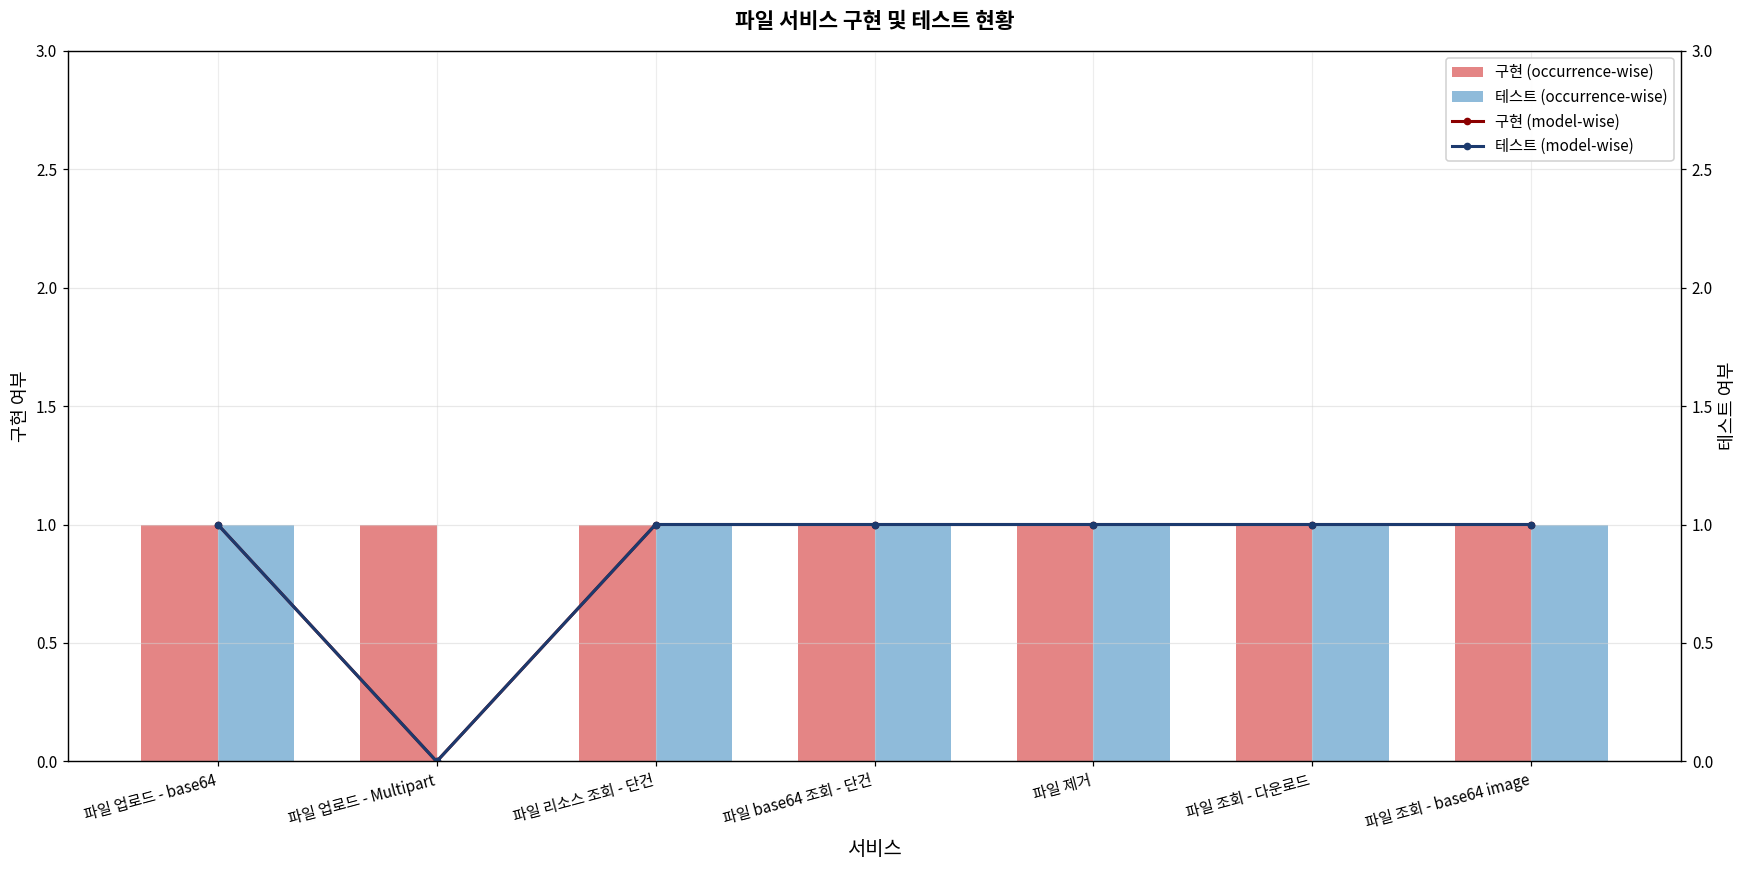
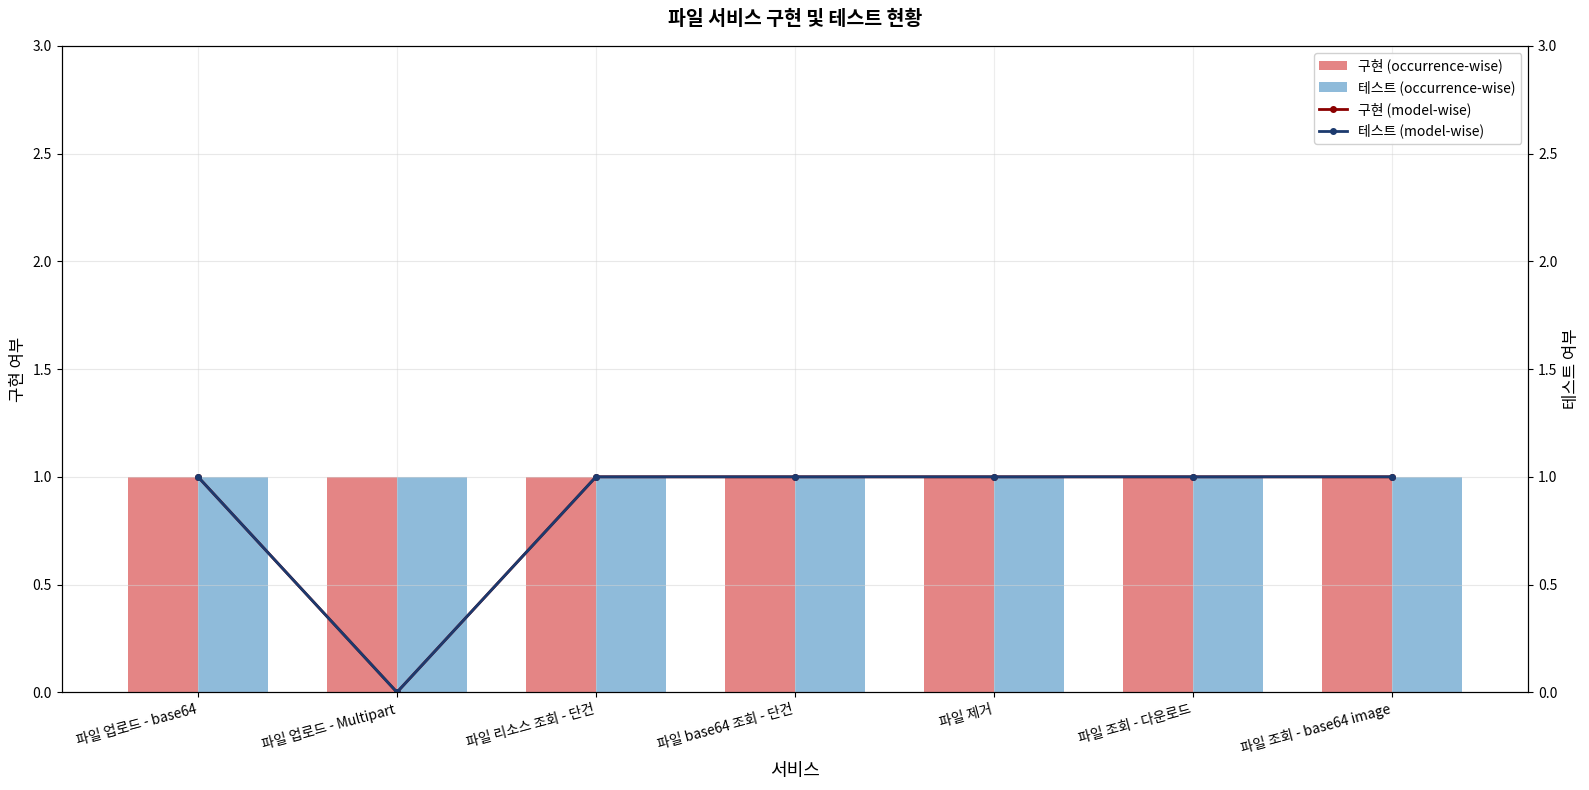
테스트 (occurrence-wise), 파일 업로드 - Multipart: 0 -> 1
